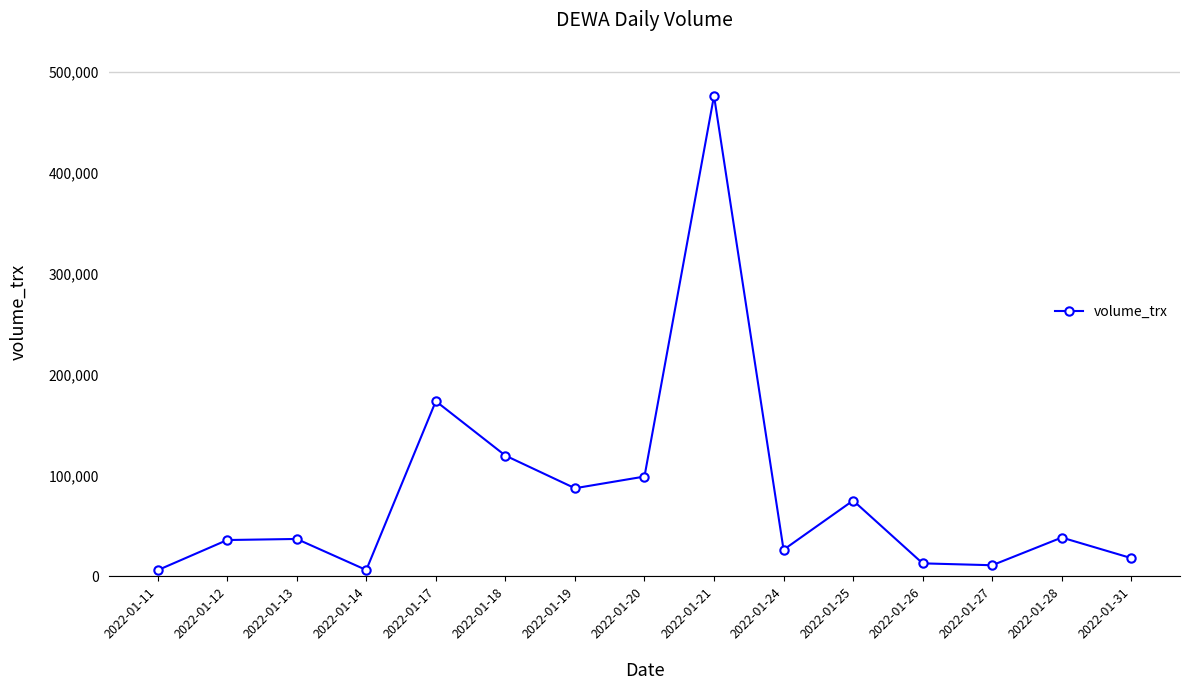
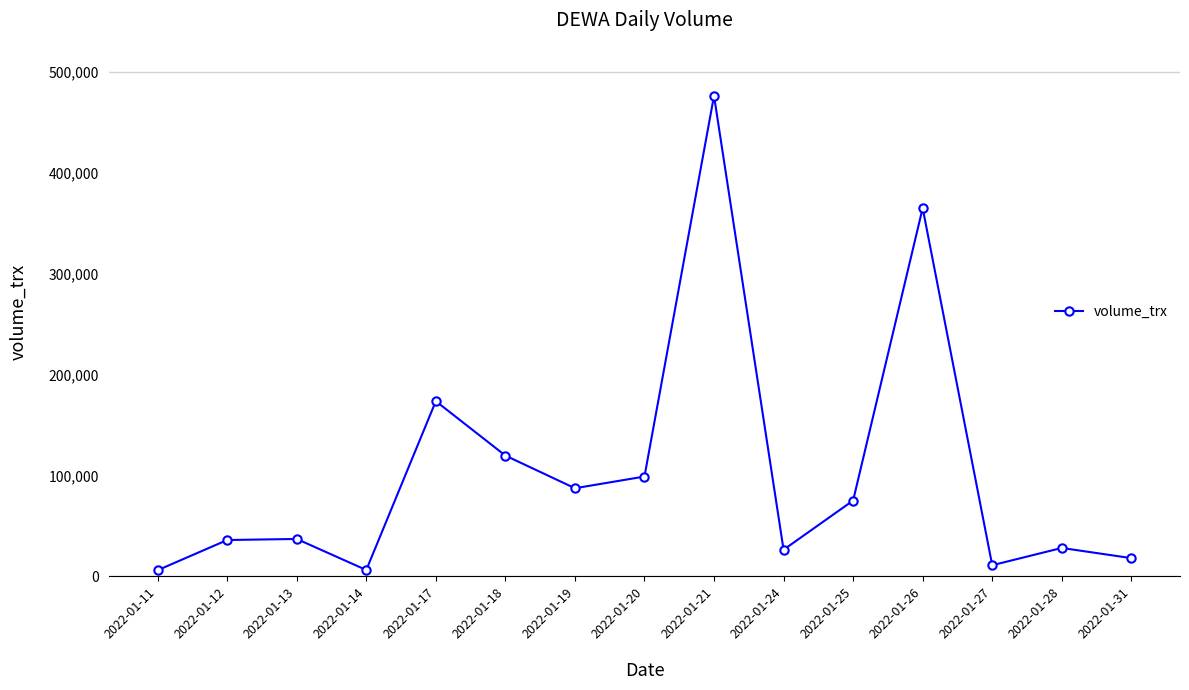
2022-01-26: 13,000 -> 365,000
2022-01-28: 39,000 -> 28,000
